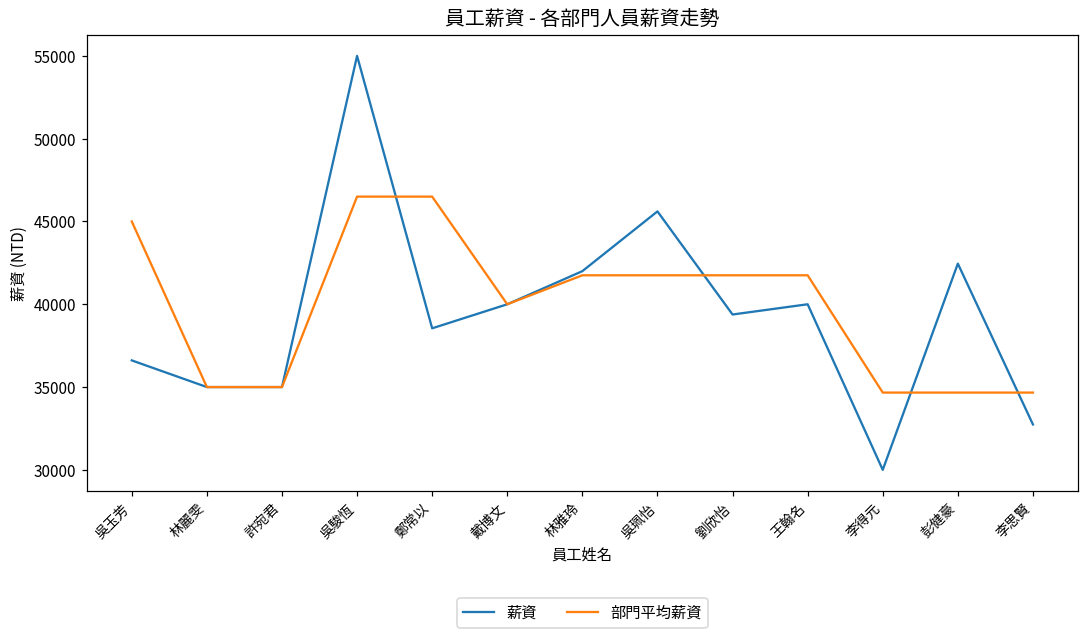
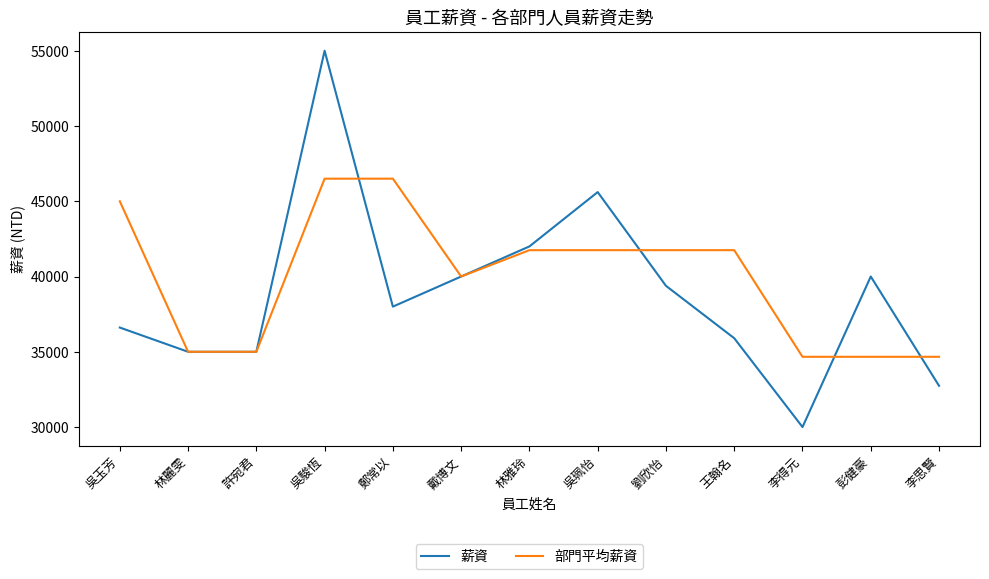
薪資, 鄭常以: 38500 -> 38000
薪資, 王翰名: 40000 -> 35900
薪資, 彭健豪: 42500 -> 40000
